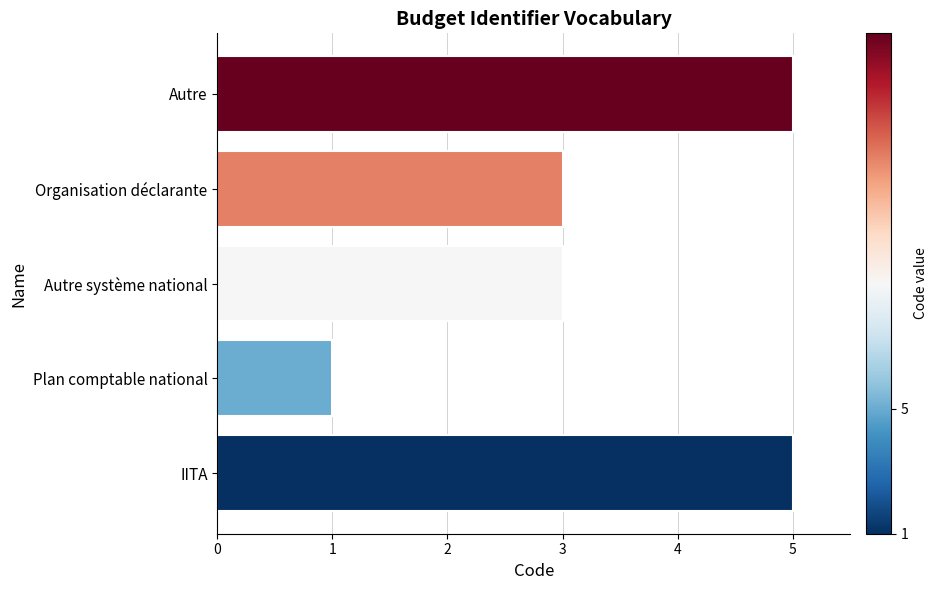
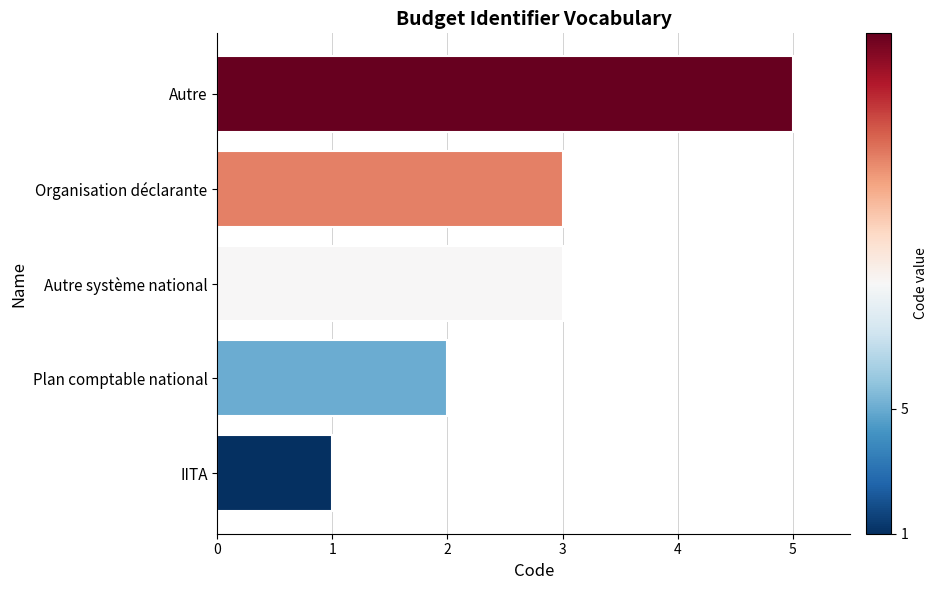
Plan comptable national: 1 -> 2
IITA: 5 -> 1
